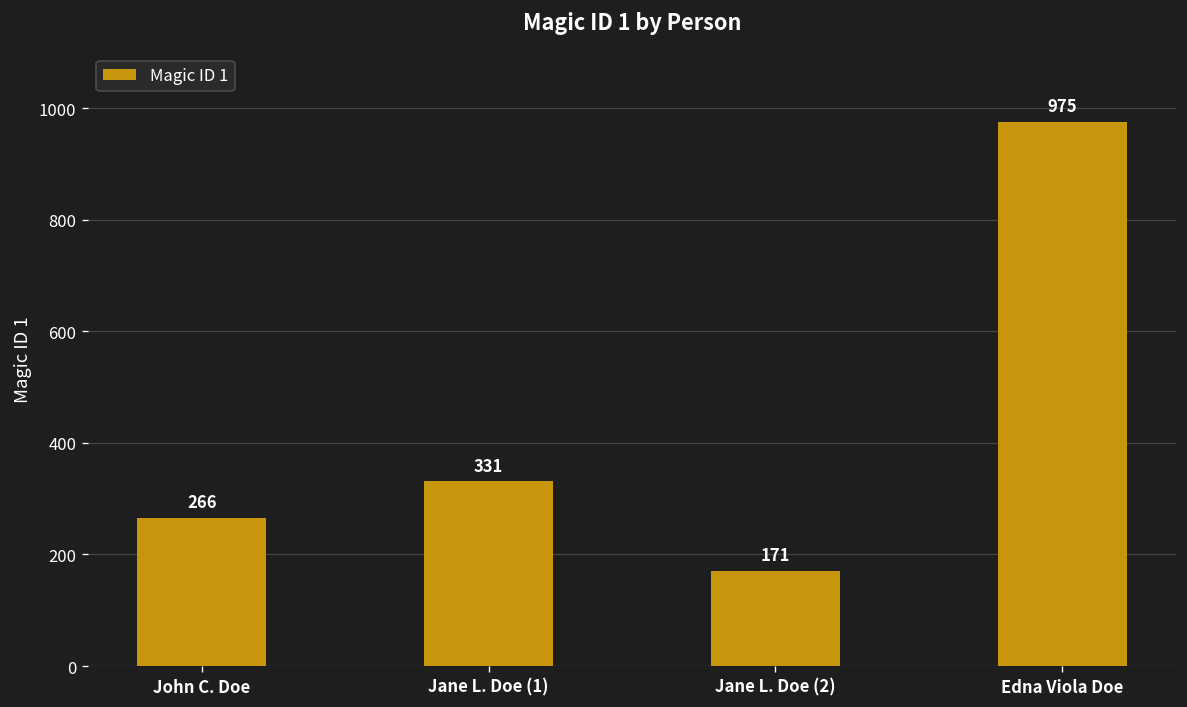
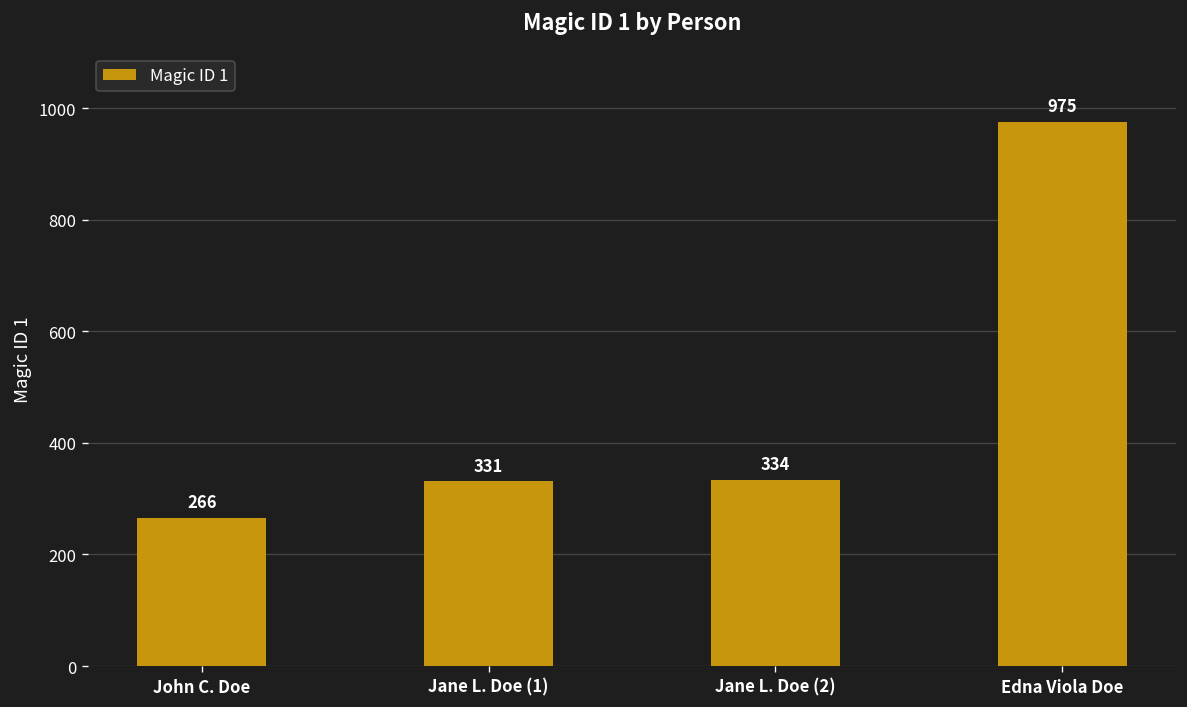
Jane L. Doe (2): 171 -> 334
